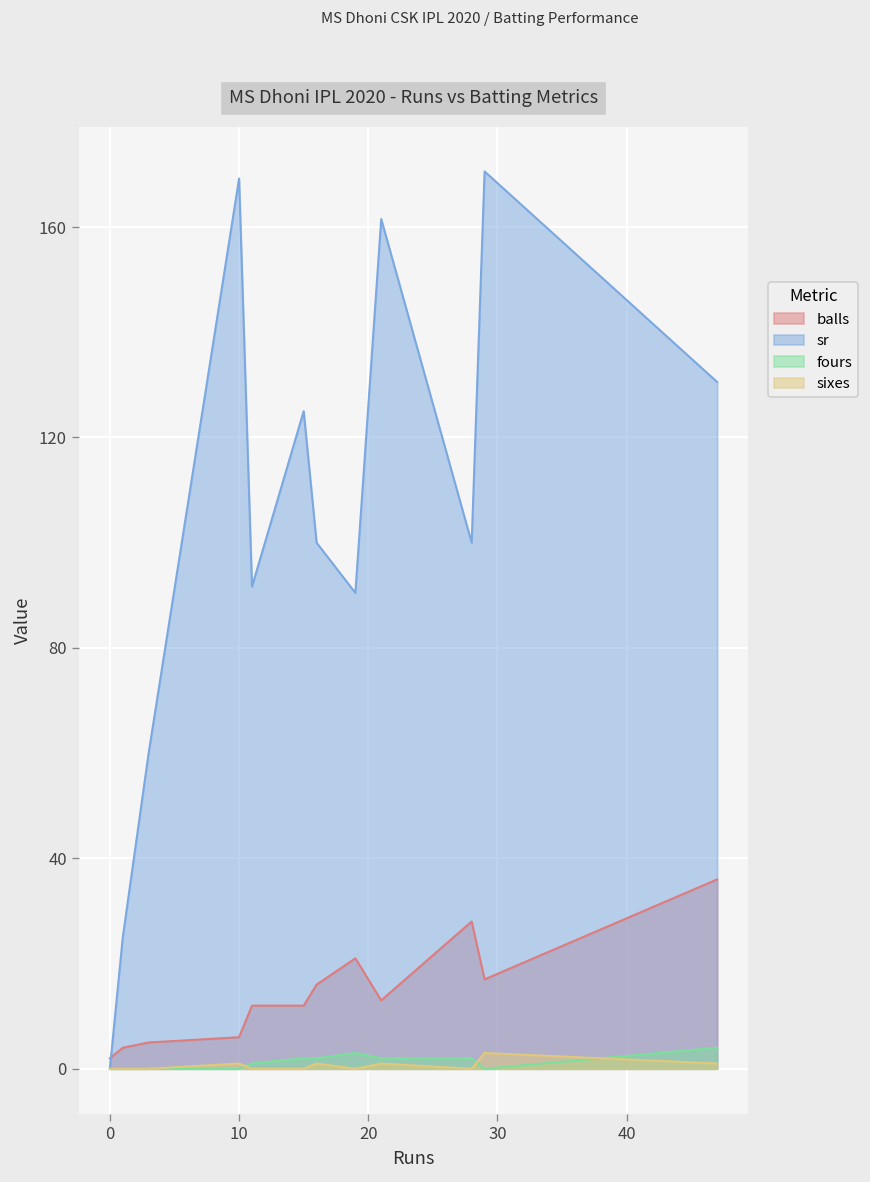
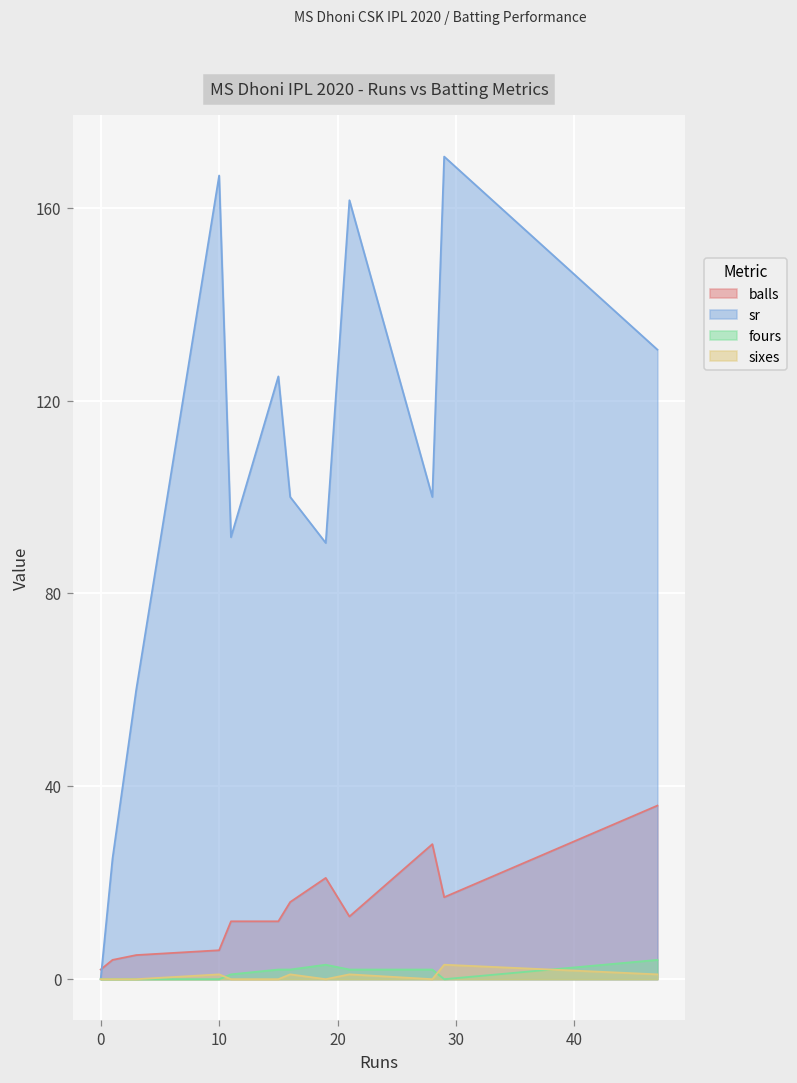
sr, 10: 169 -> 167
